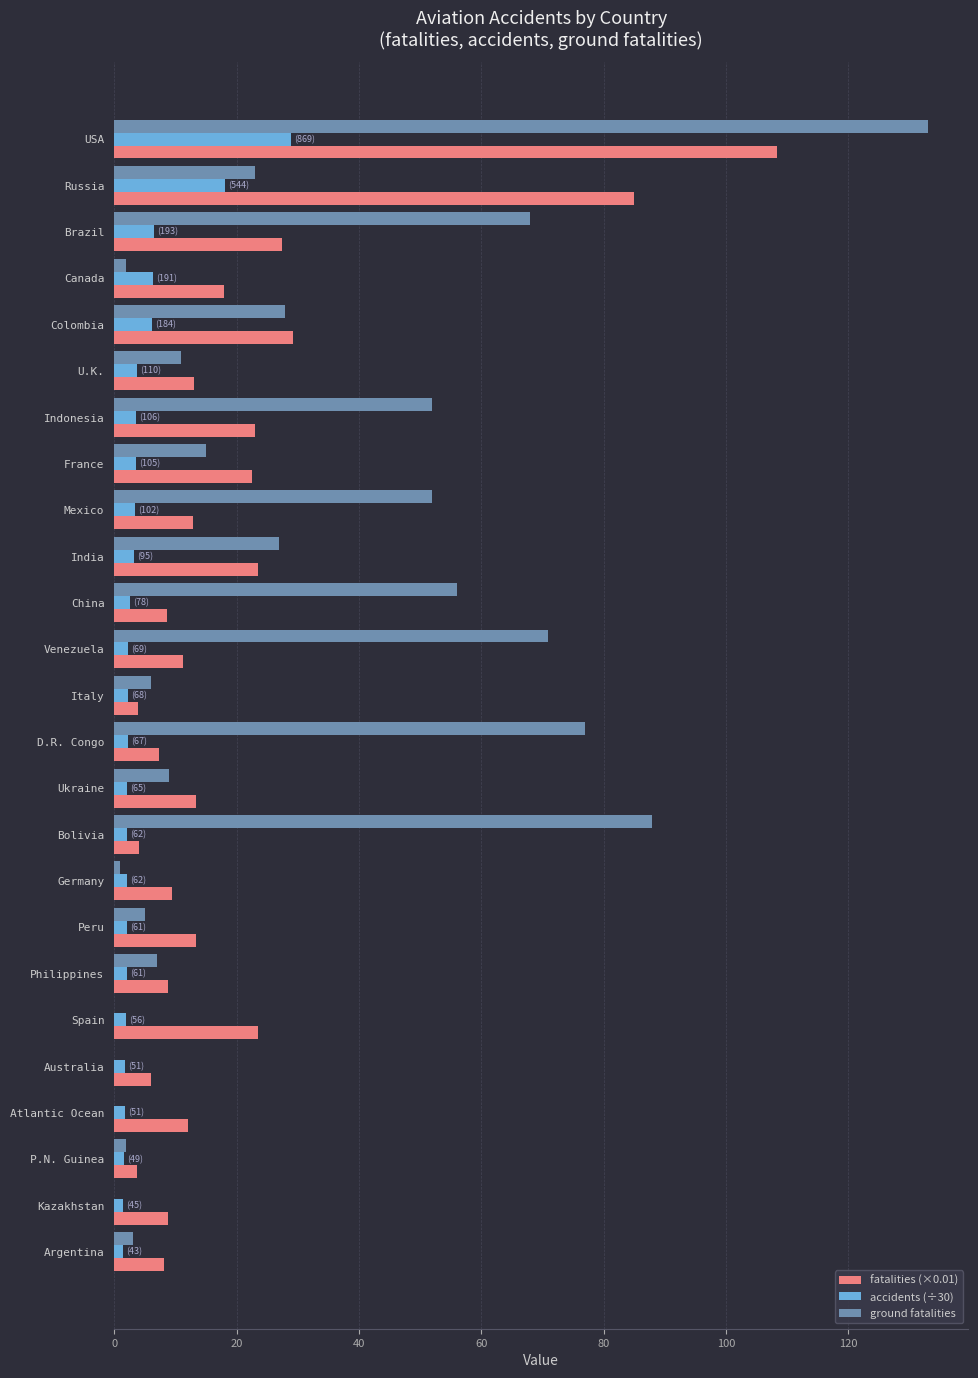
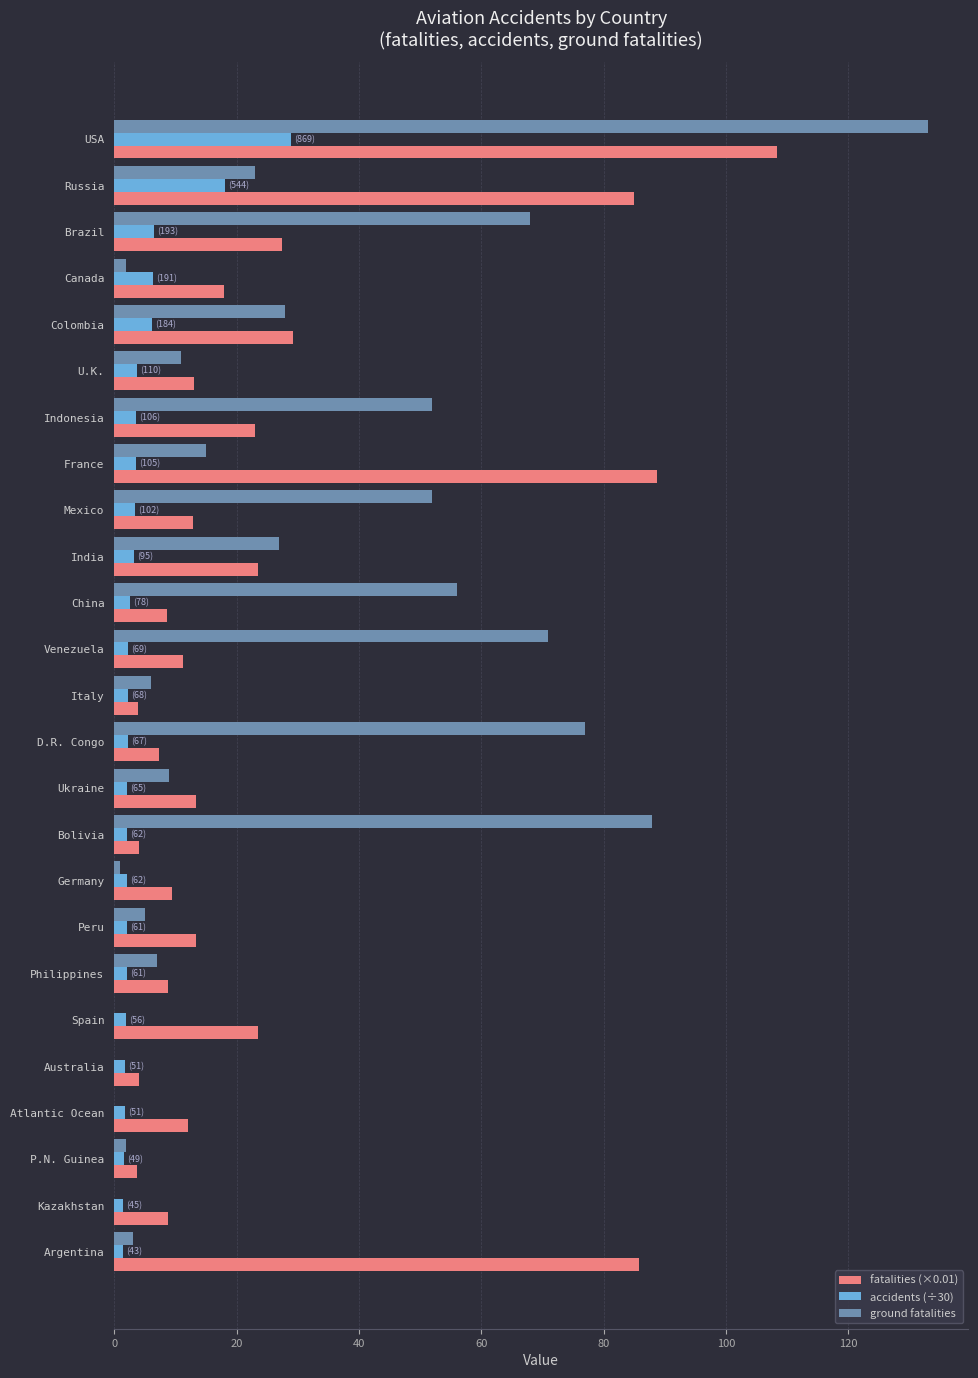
fatalities (×0.01), France: 22 -> 89
fatalities (×0.01), Australia: 6 -> 4
fatalities (×0.01), Argentina: 8 -> 86
